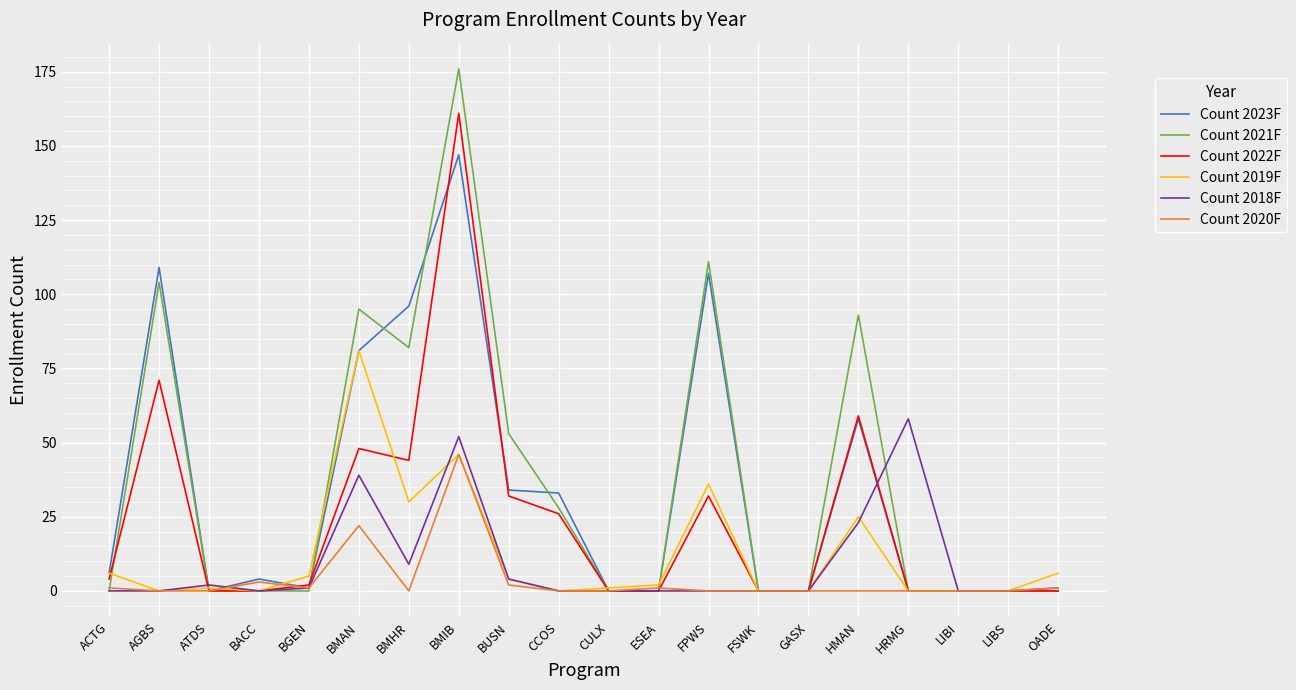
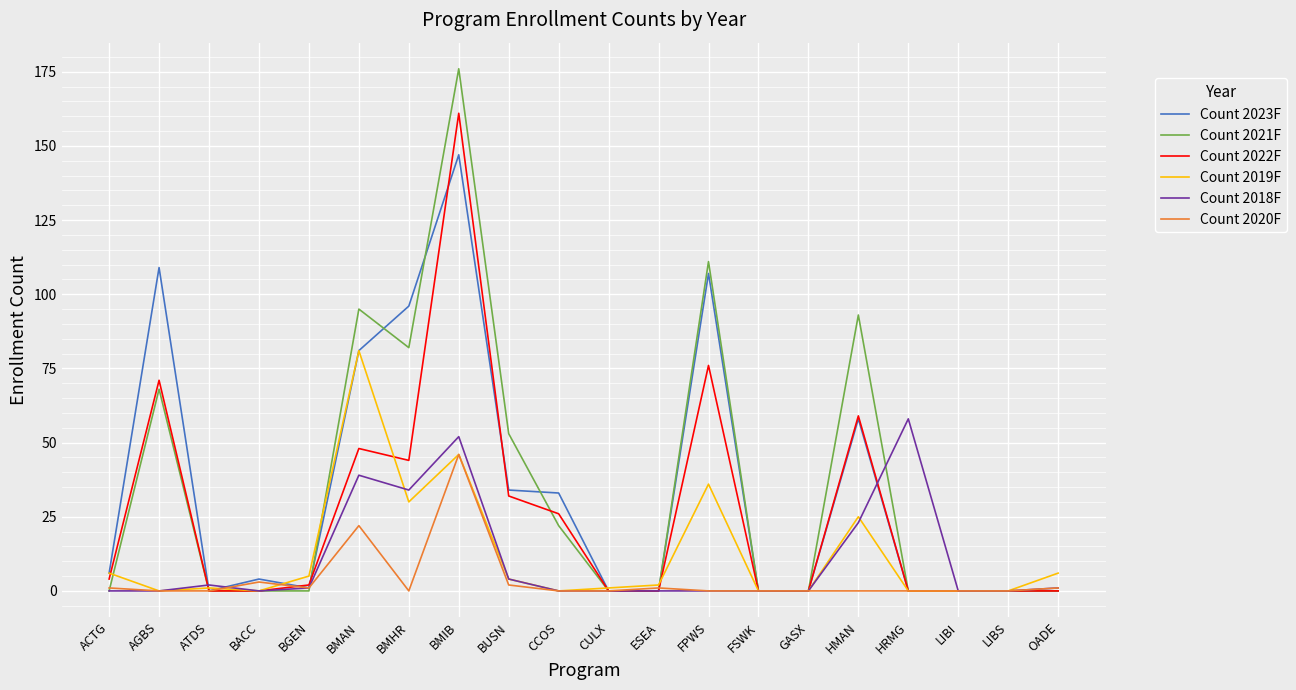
Count 2021F, AGBS: 104 -> 68
Count 2018F, BMHR: 9 -> 34
Count 2021F, CCOS: 28 -> 22
Count 2022F, FPWS: 32 -> 76
